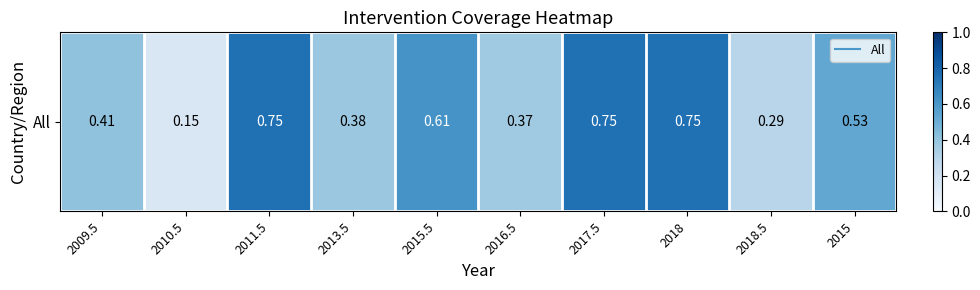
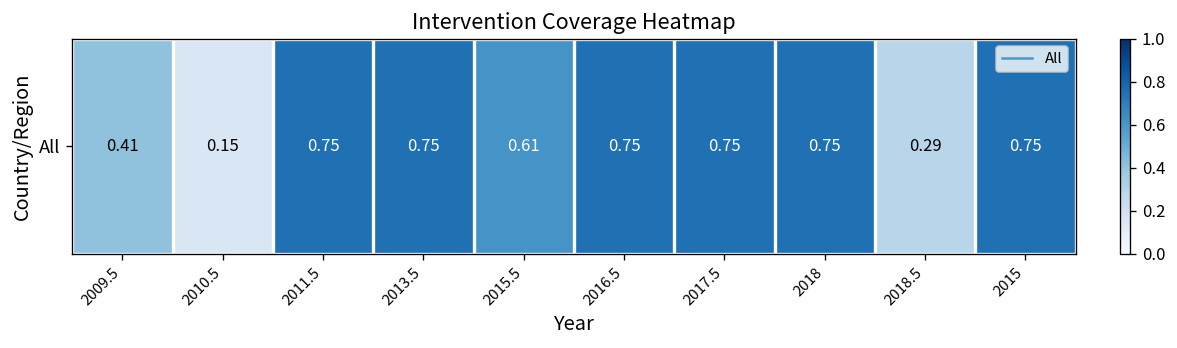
All, 2013.5: 0.38 -> 0.75
All, 2016.5: 0.37 -> 0.75
All, 2015: 0.53 -> 0.75
